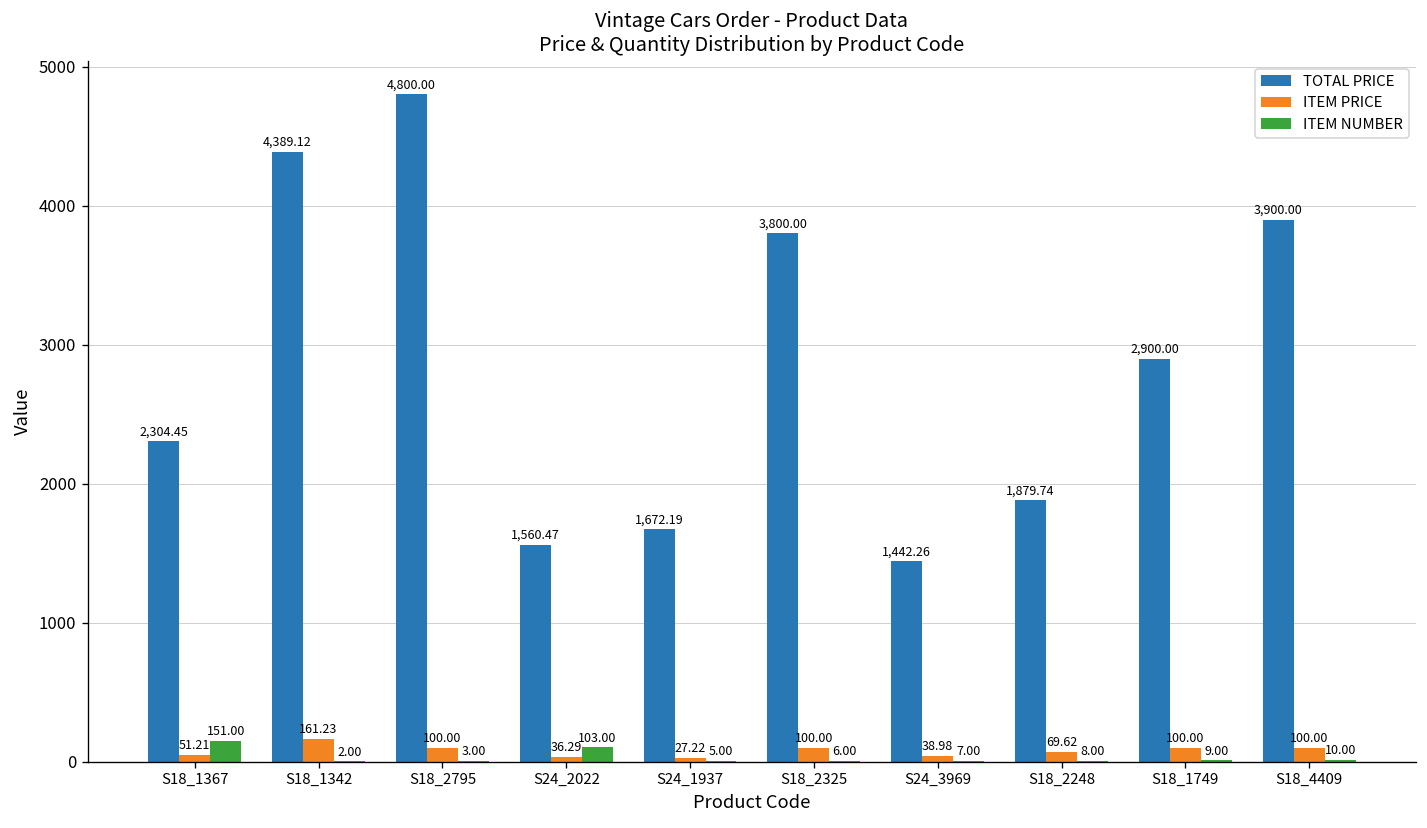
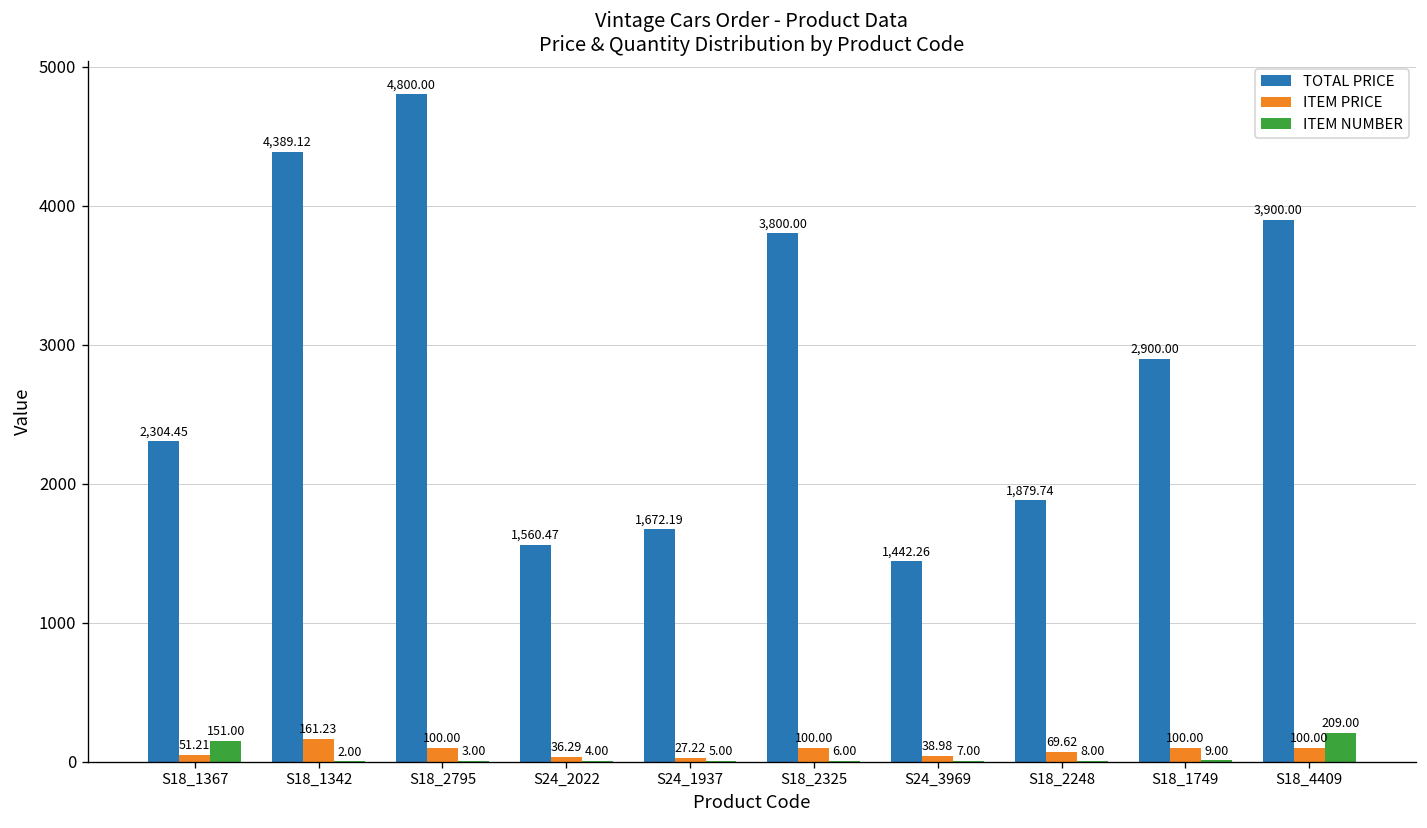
ITEM NUMBER, S24_2022: 103.00 -> 4.00
ITEM NUMBER, S18_4409: 10.00 -> 209.00
